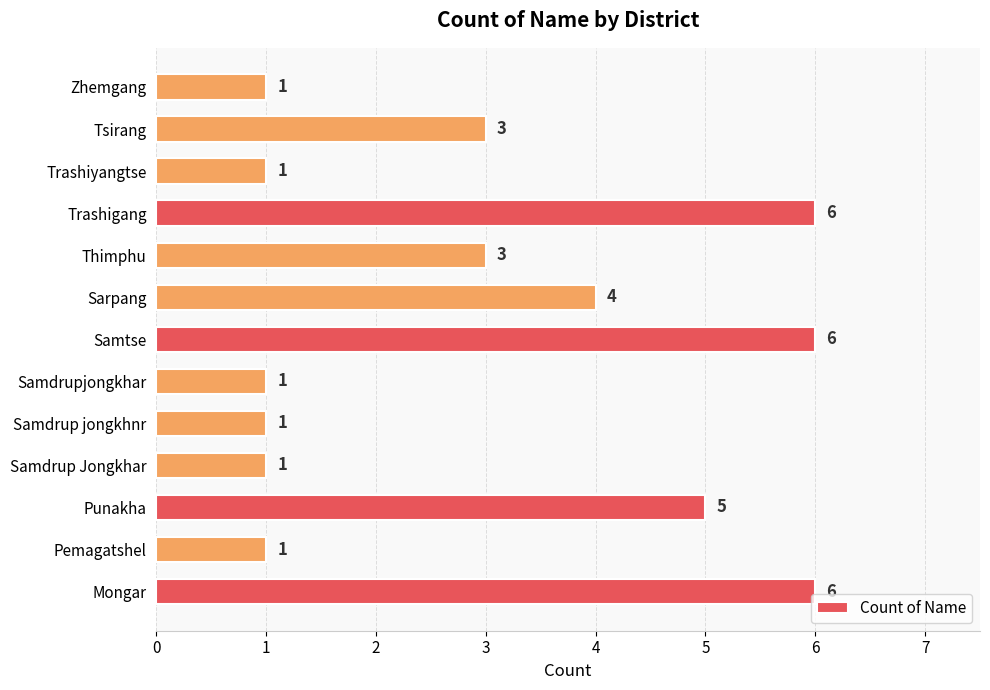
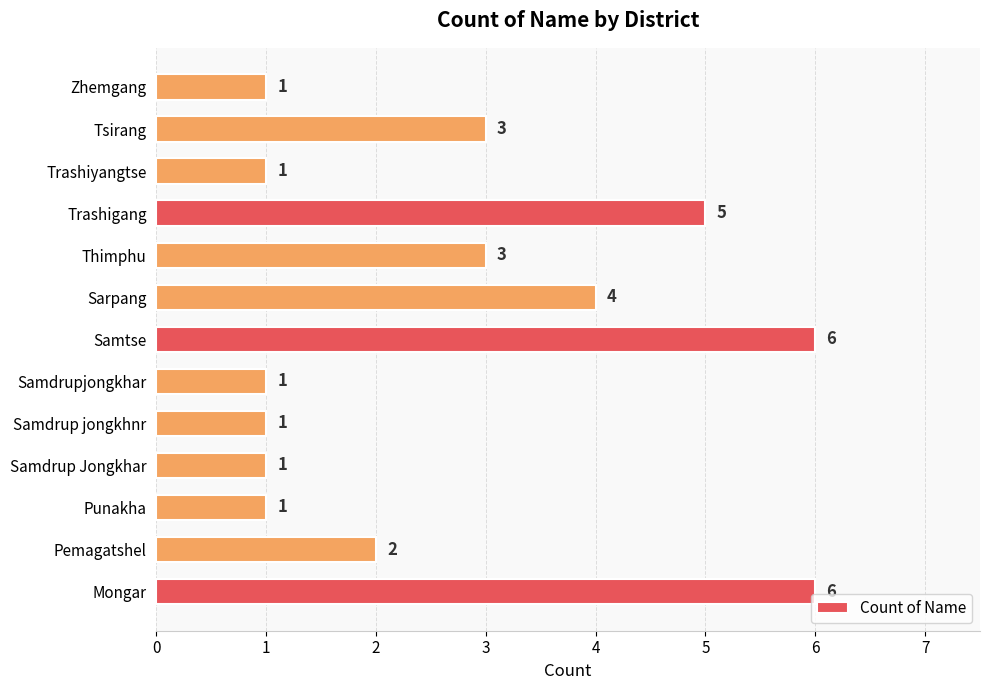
Trashigang: 6 -> 5
Punakha: 5 -> 1
Pemagatshel: 1 -> 2
